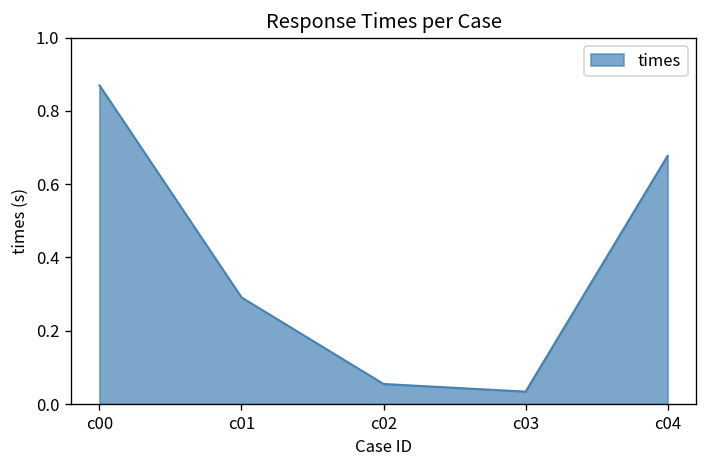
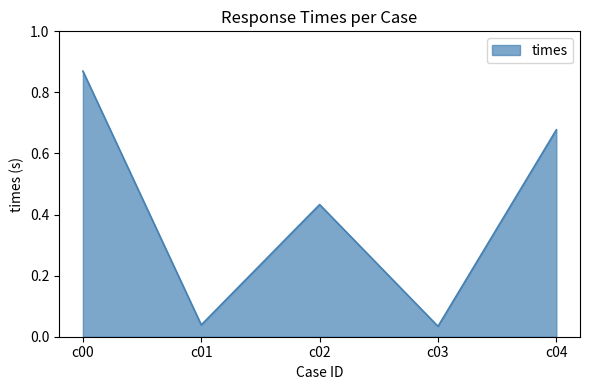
c01: 0.29 -> 0.04
c02: 0.05 -> 0.43
